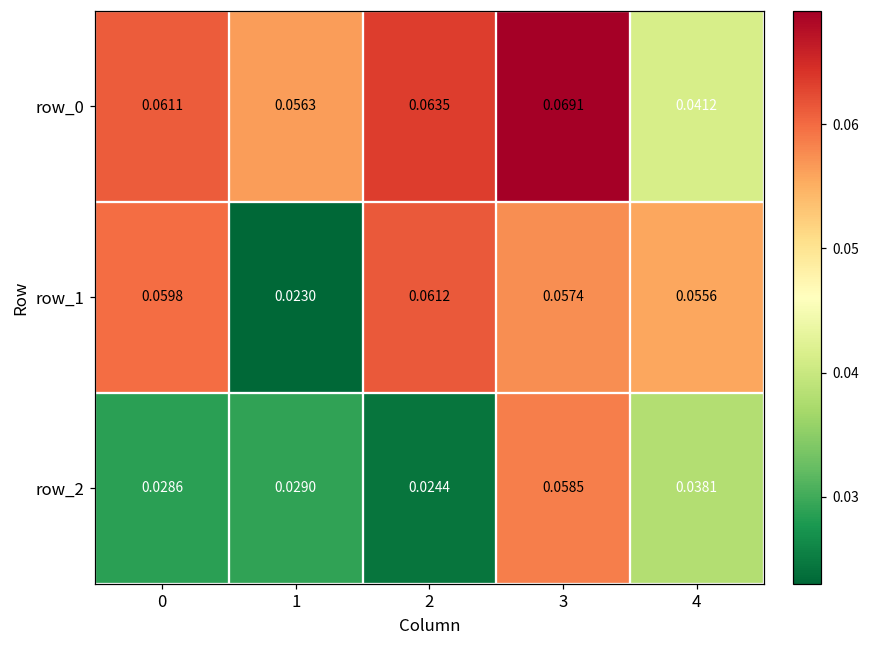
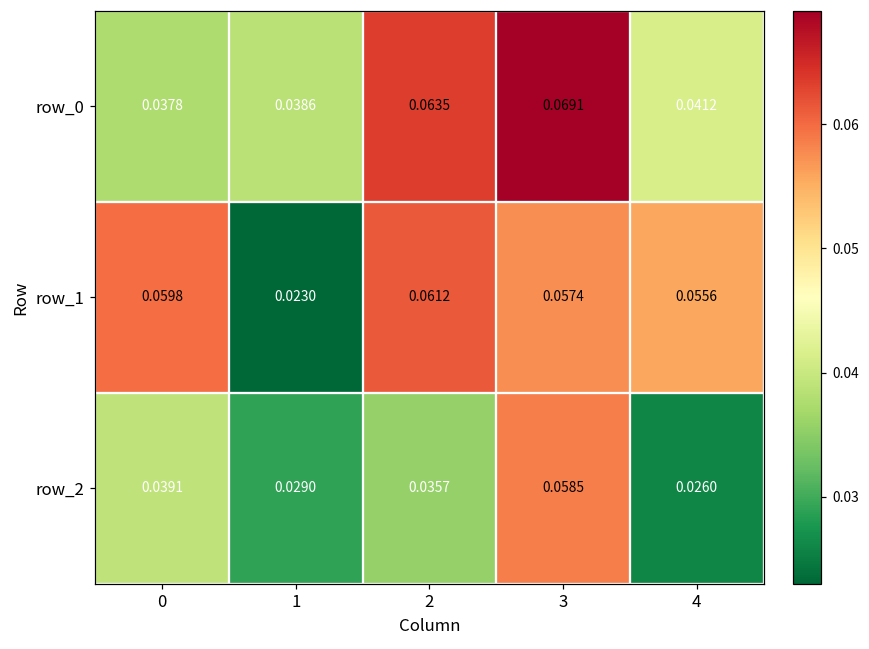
row_0, 0: 0.0611 -> 0.0378
row_0, 1: 0.0563 -> 0.0386
row_2, 0: 0.0286 -> 0.0391
row_2, 2: 0.0244 -> 0.0357
row_2, 4: 0.0381 -> 0.0260
